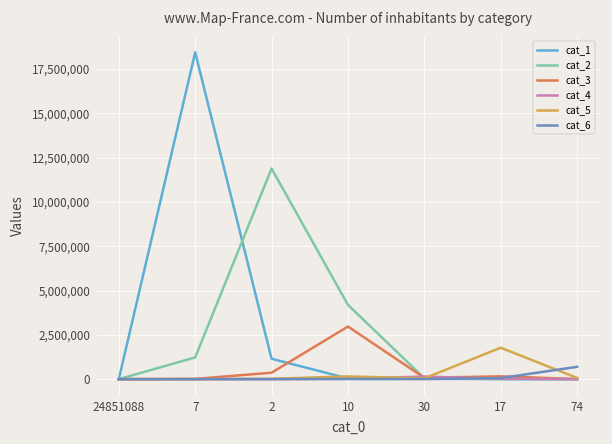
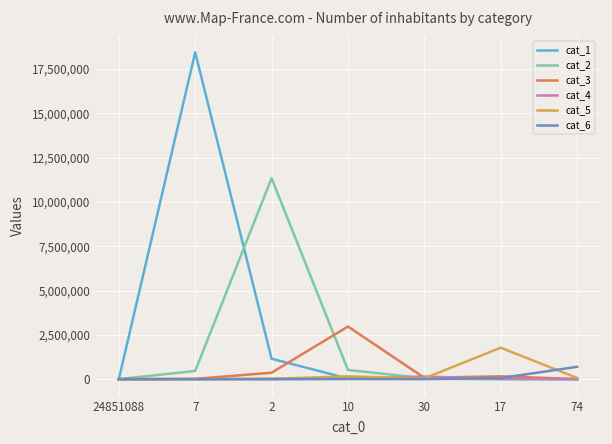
cat_2, 7: 1,200,000 -> 500,000
cat_2, 2: 11,900,000 -> 11,300,000
cat_2, 10: 4,200,000 -> 500,000
